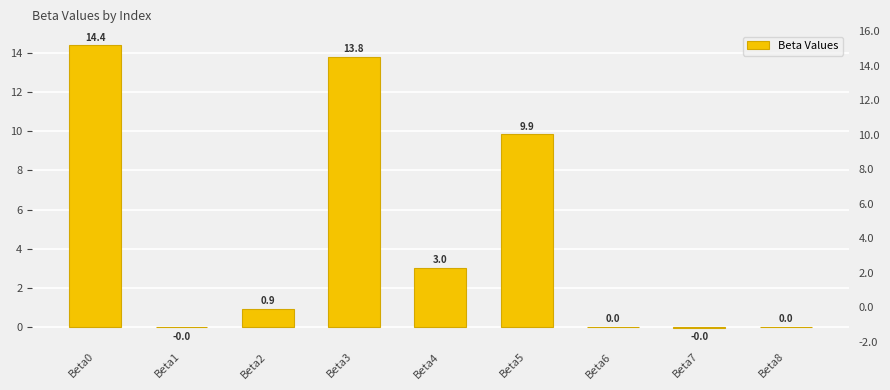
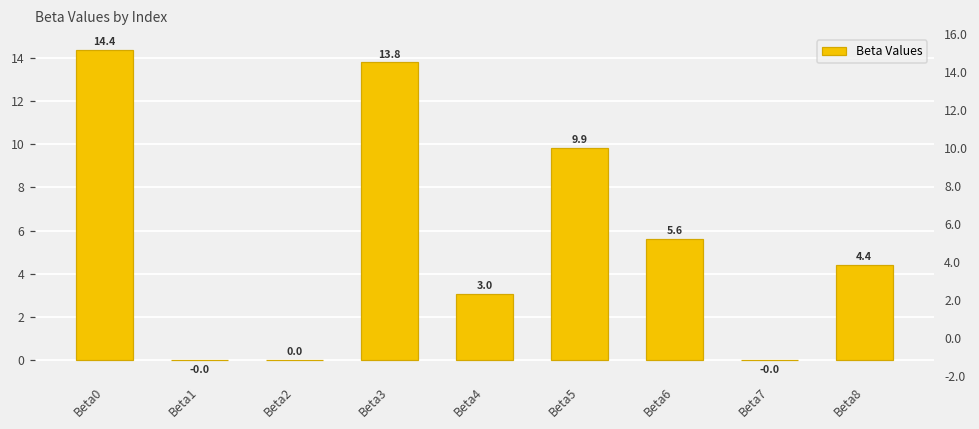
Beta2: 0.9 -> 0.0
Beta6: 0.0 -> 5.6
Beta8: 0.0 -> 4.4
